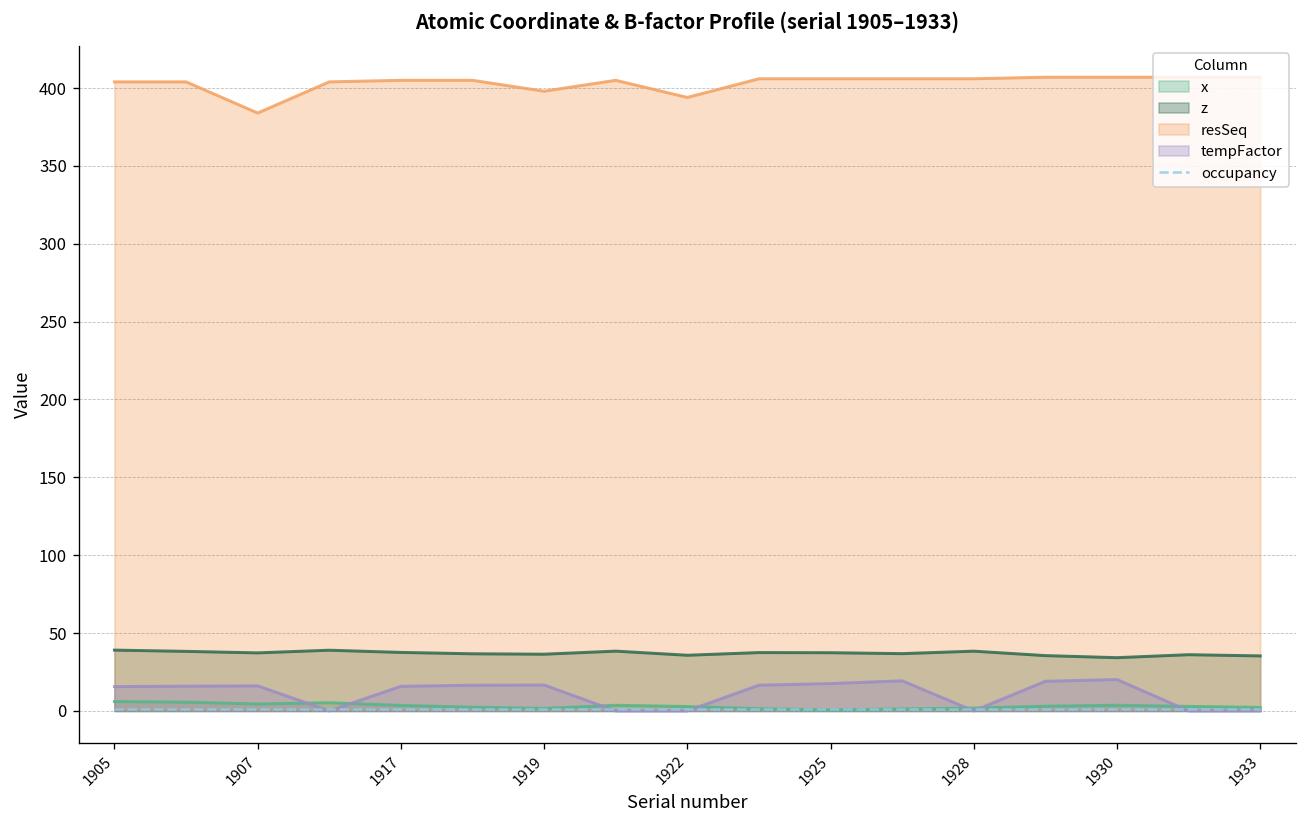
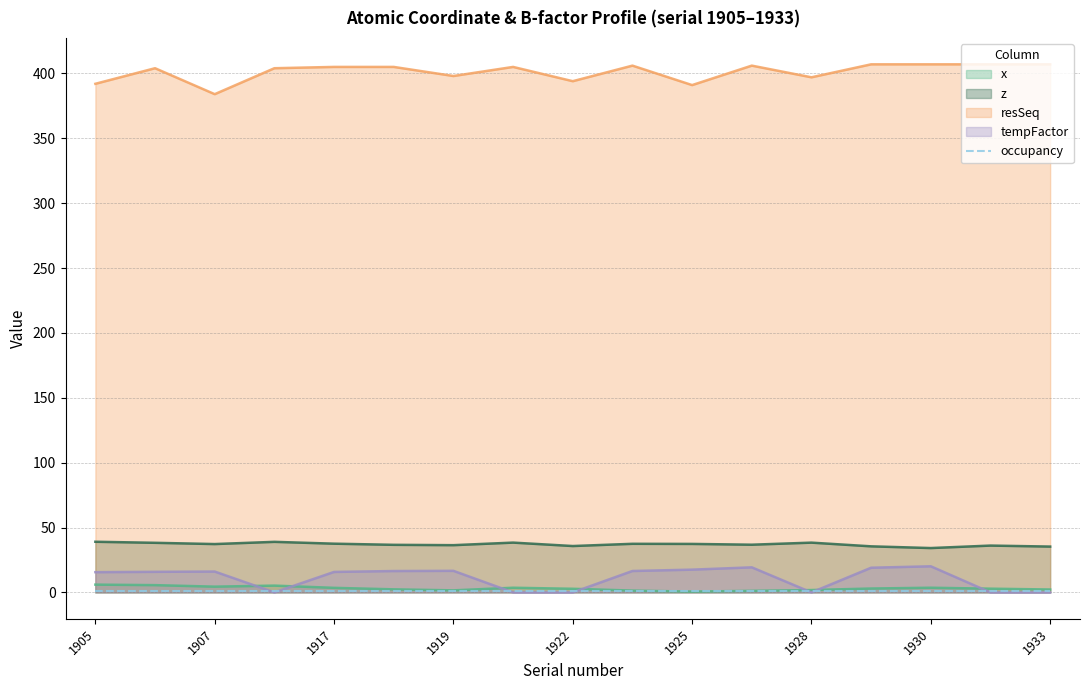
resSeq, 1905: 404 -> 392
resSeq, 1925: 406 -> 391
resSeq, 1928: 406 -> 397
